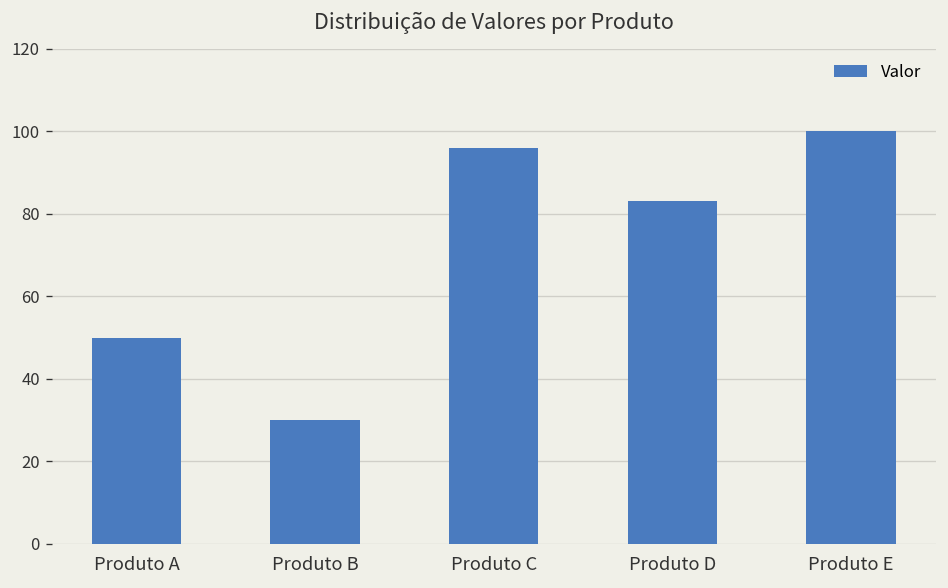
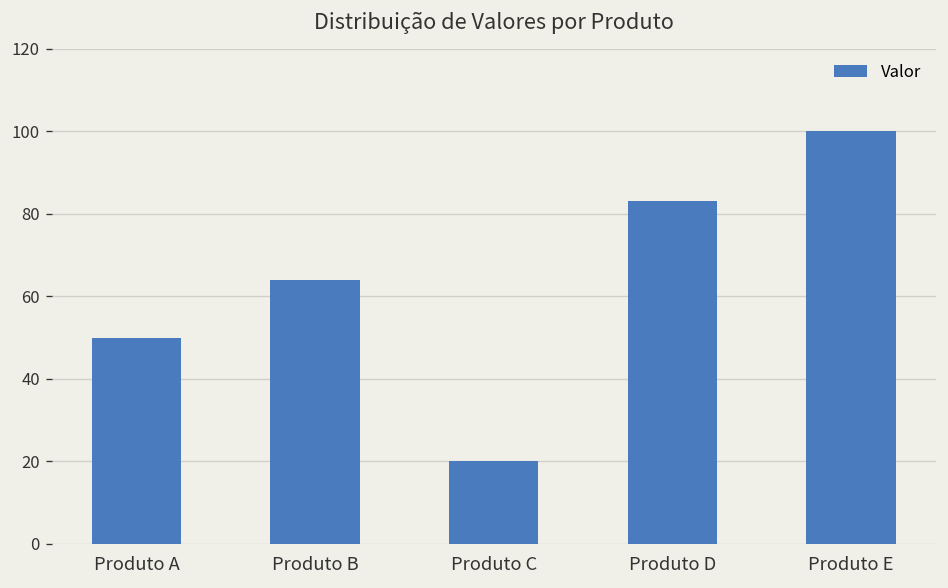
Produto B: 30 -> 64
Produto C: 96 -> 20
